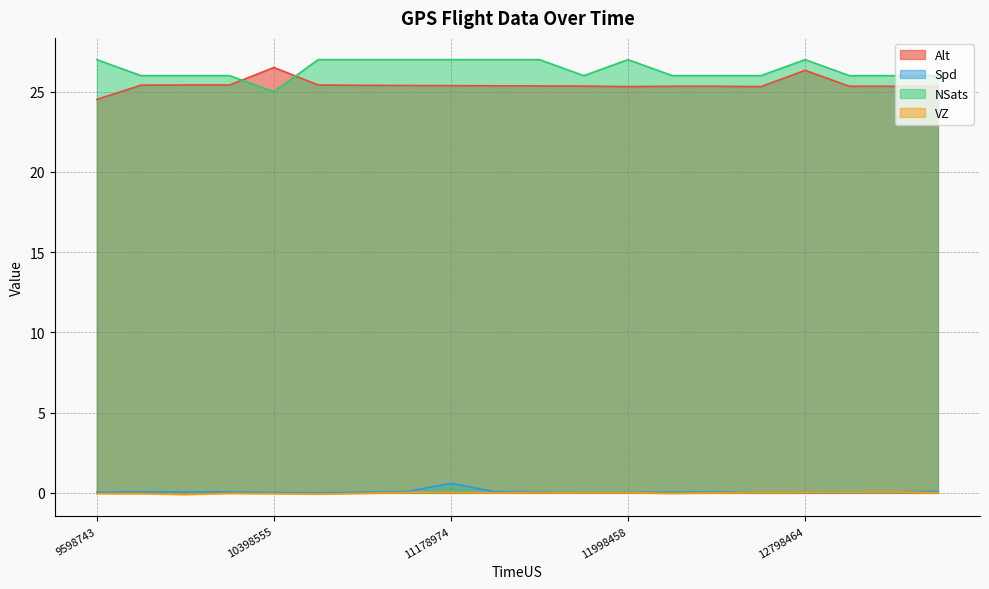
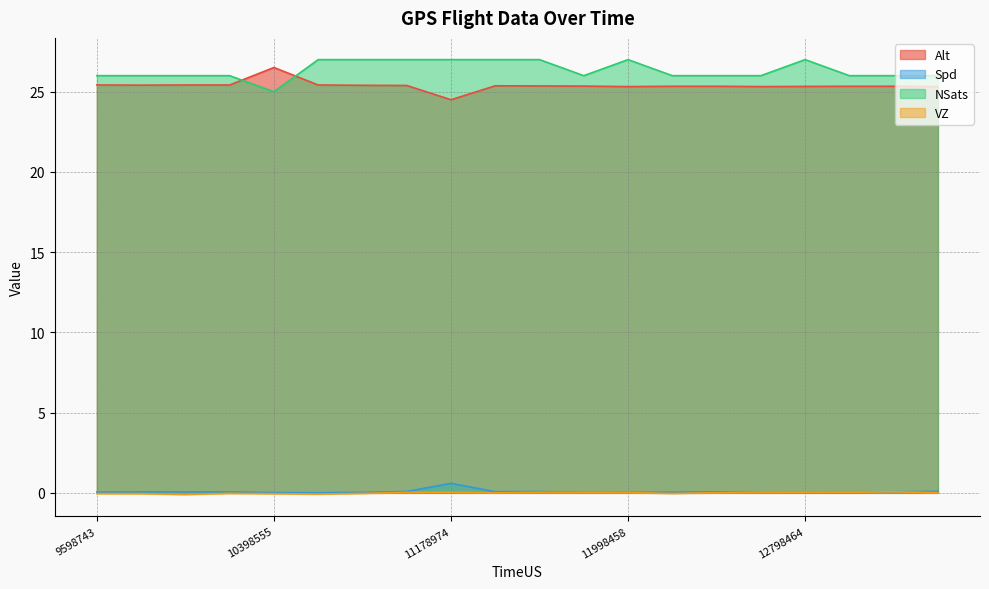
Alt, 9598743: 24.5 -> 25.4
NSats, 9598743: 27 -> 26
Alt, 11178974: 25.4 -> 24.5
Alt, 12798464: 26.3 -> 25.3
